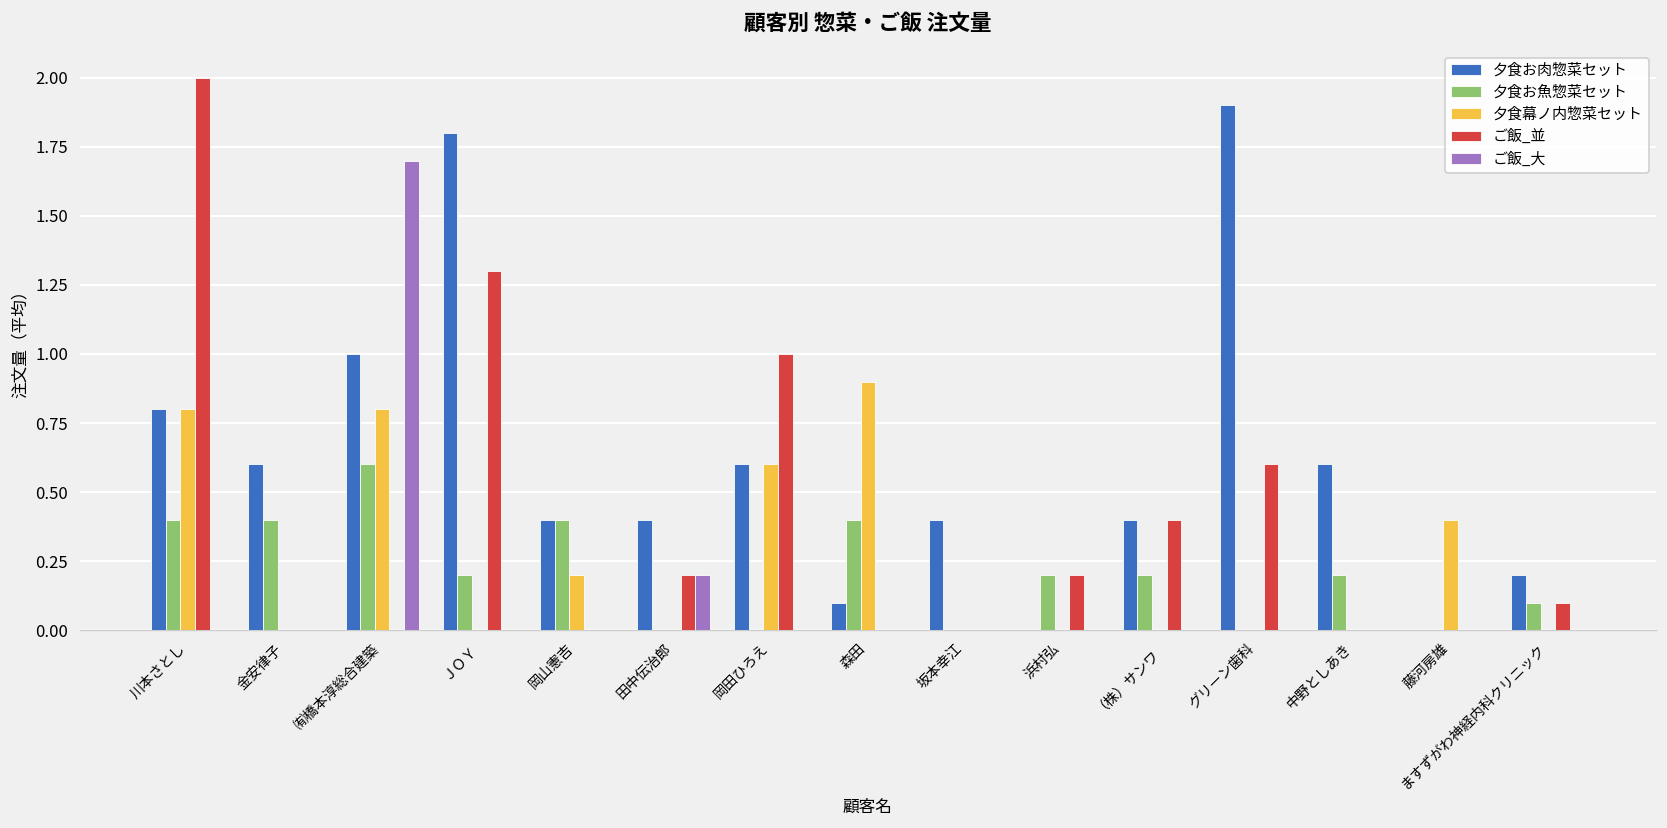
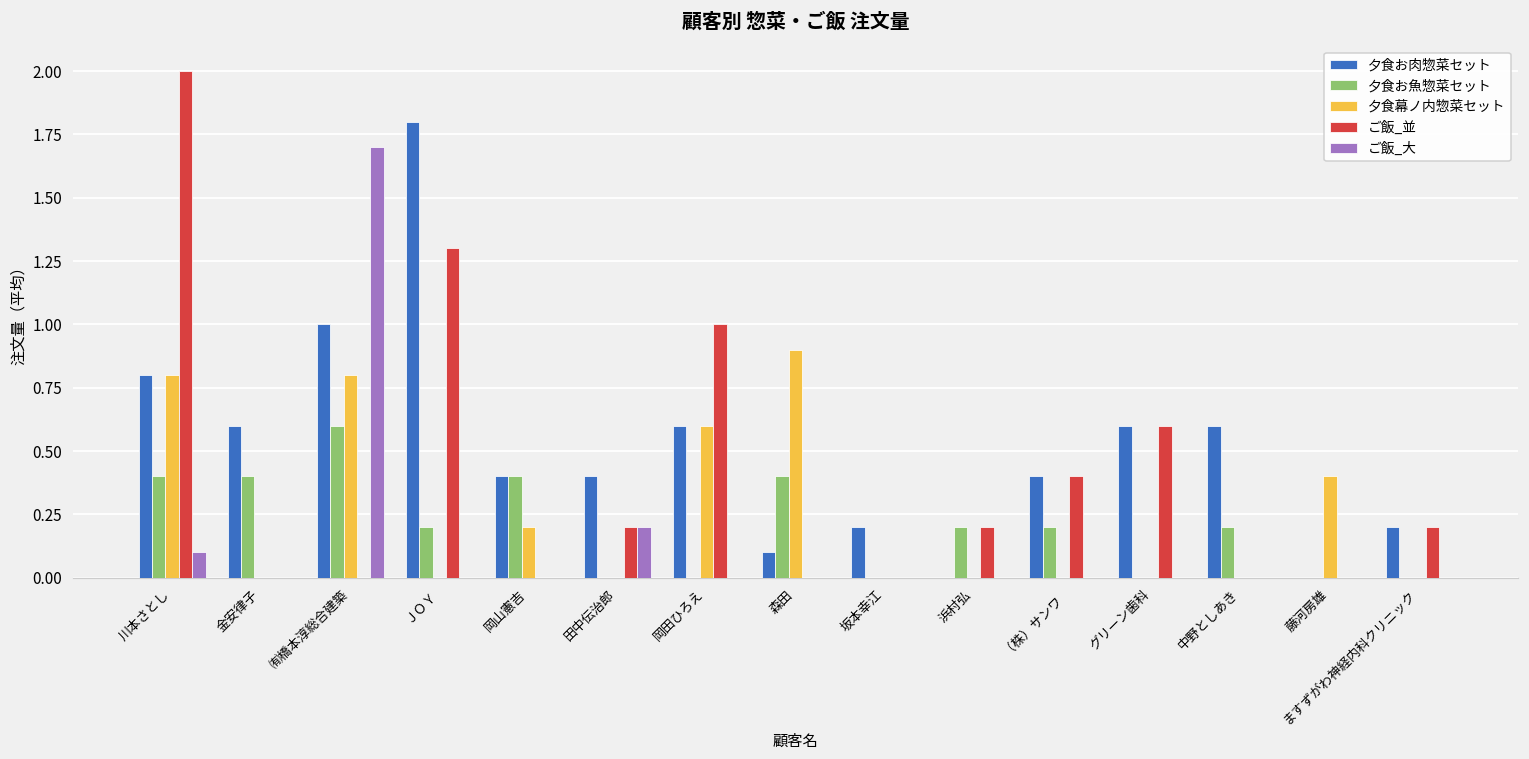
ご飯_大, 川本さとし: 0.0 -> 0.1
夕食お肉惣菜セット, 坂本幸江: 0.4 -> 0.2
夕食お肉惣菜セット, グリーン歯科: 1.9 -> 0.6
夕食お魚惣菜セット, ますずがわ神経内科クリニック: 0.1 -> 0.0
ご飯_並, ますずがわ神経内科クリニック: 0.1 -> 0.2
